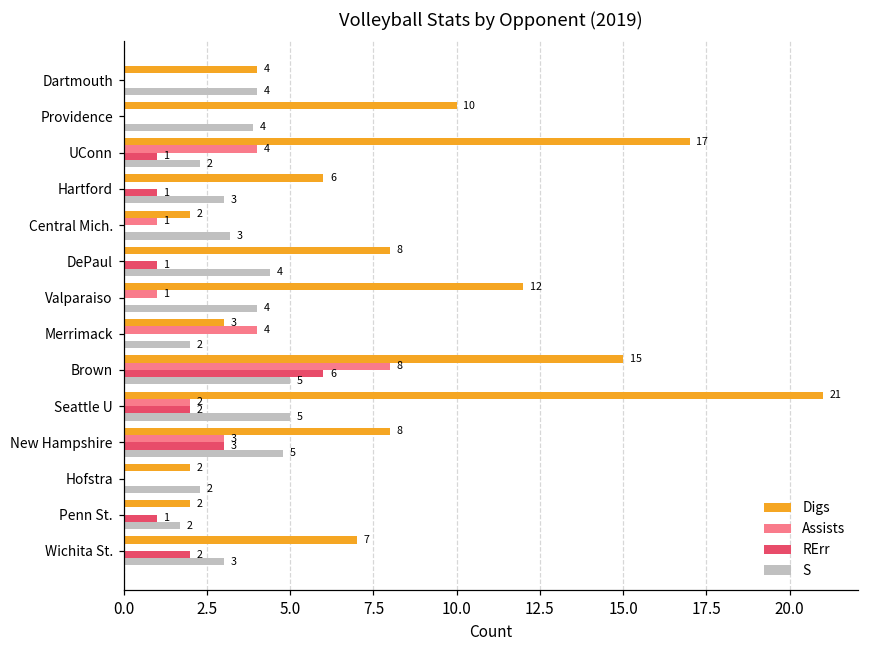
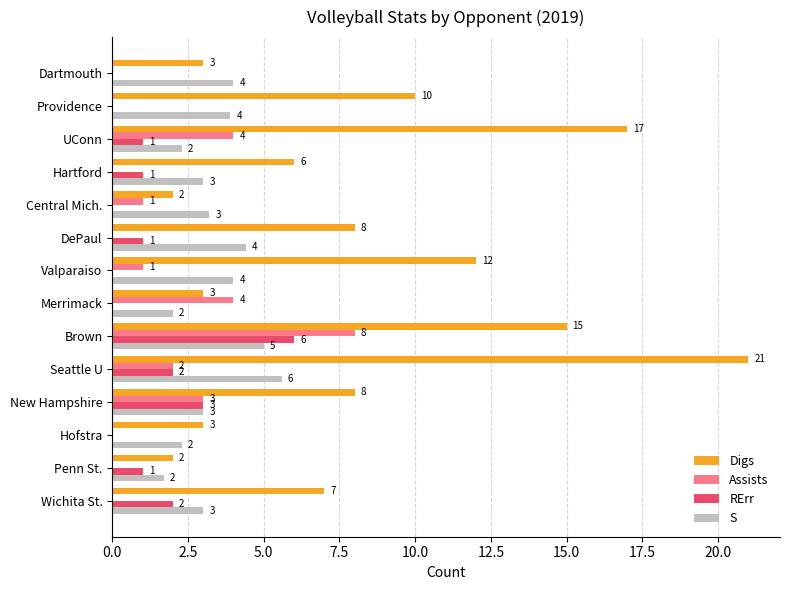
Digs, Dartmouth: 4 -> 3
S, Seattle U: 5 -> 6
S, New Hampshire: 5 -> 3
Digs, Hofstra: 2 -> 3
